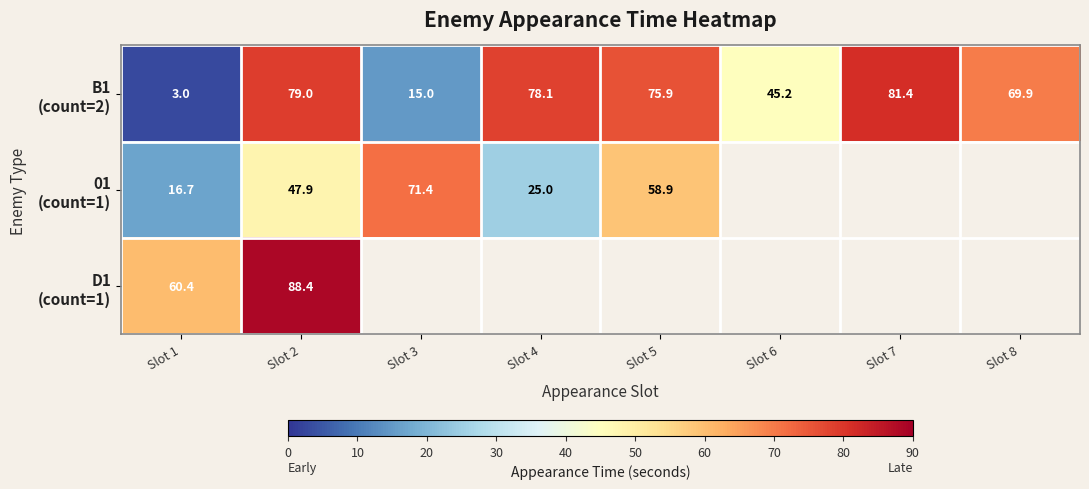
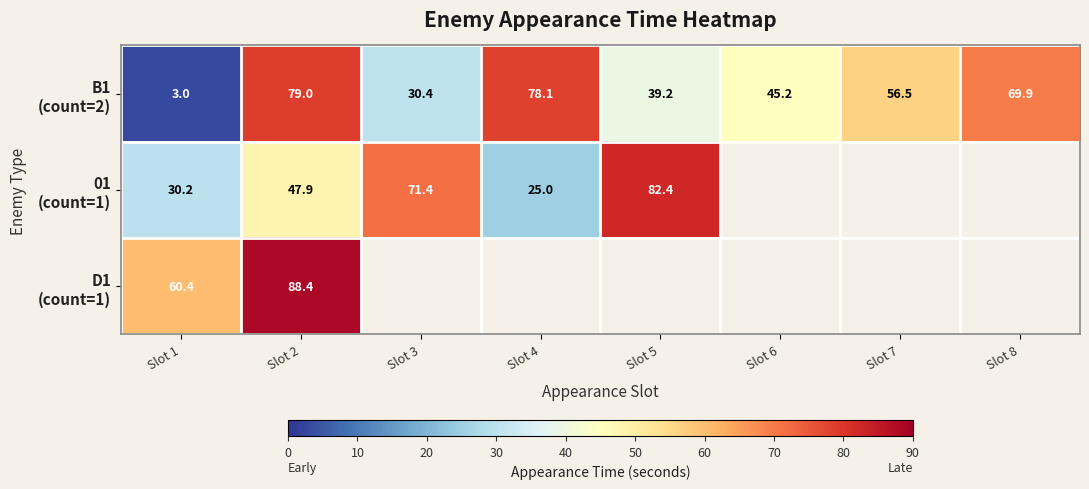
B1 (count=2), Slot 3: 15.0 -> 30.4
B1 (count=2), Slot 5: 75.9 -> 39.2
B1 (count=2), Slot 7: 81.4 -> 56.5
01 (count=1), Slot 1: 16.7 -> 30.2
01 (count=1), Slot 5: 58.9 -> 82.4
